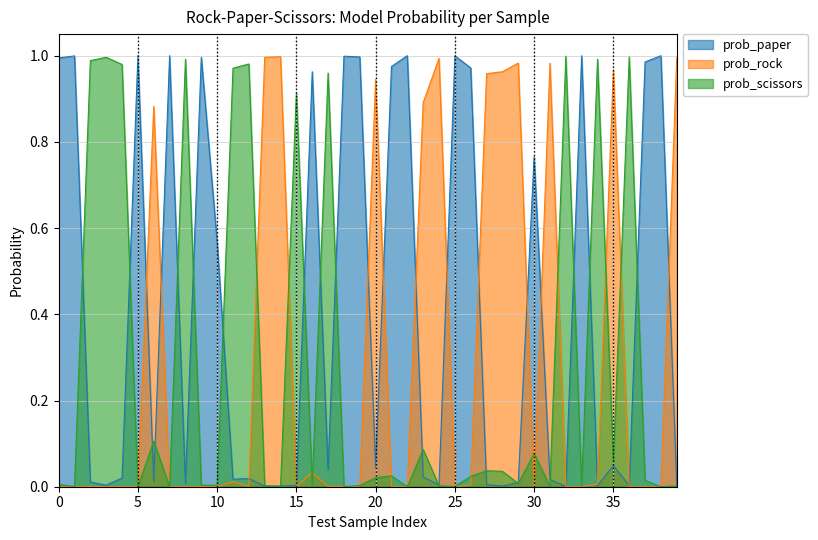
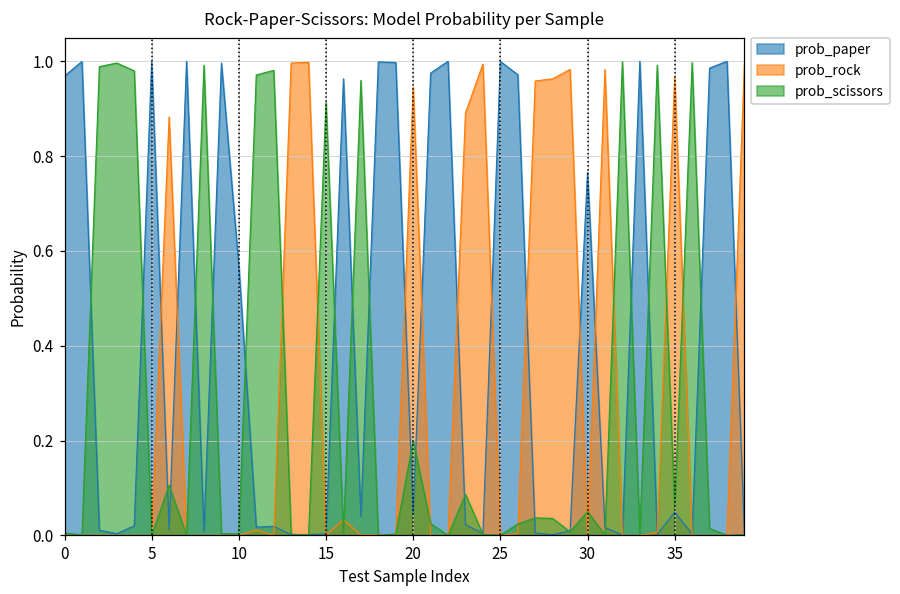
prob_paper, 0: 0.99 -> 0.97
prob_scissors, 20: 0.02 -> 0.20
prob_scissors, 30: 0.08 -> 0.05
